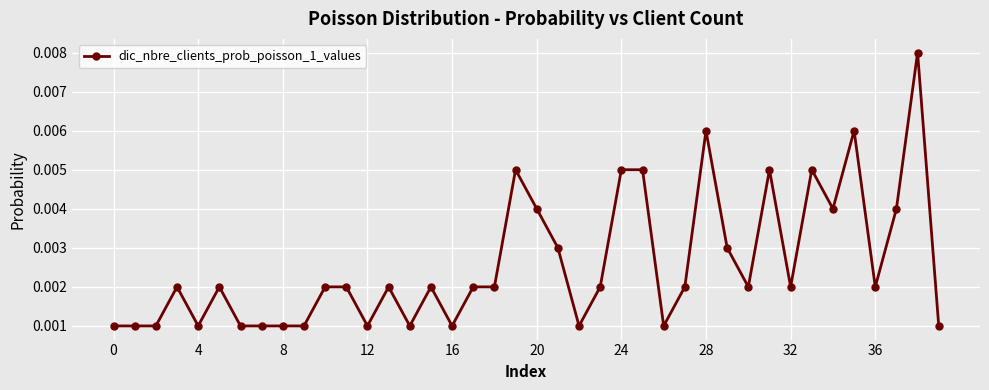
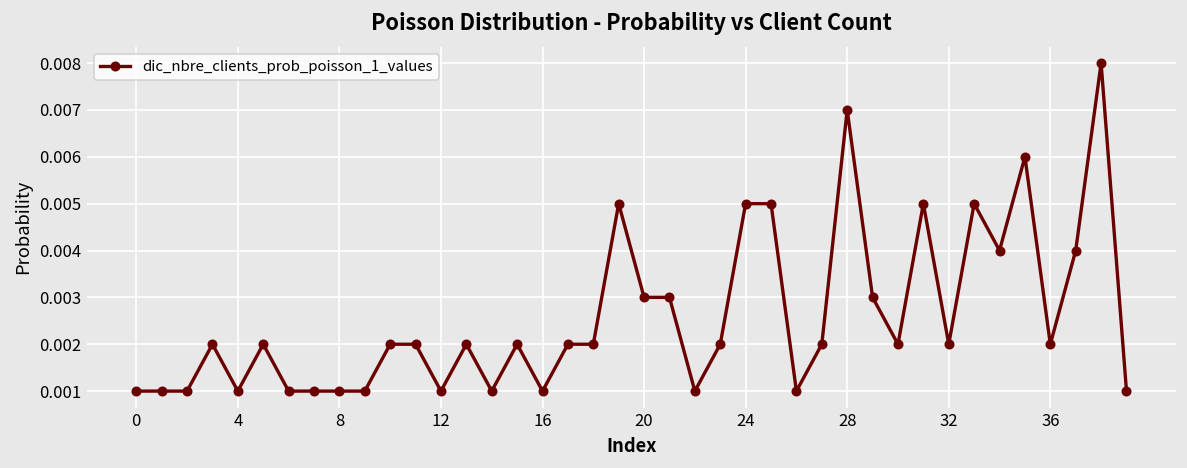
20: 0.004 -> 0.003
28: 0.006 -> 0.007
